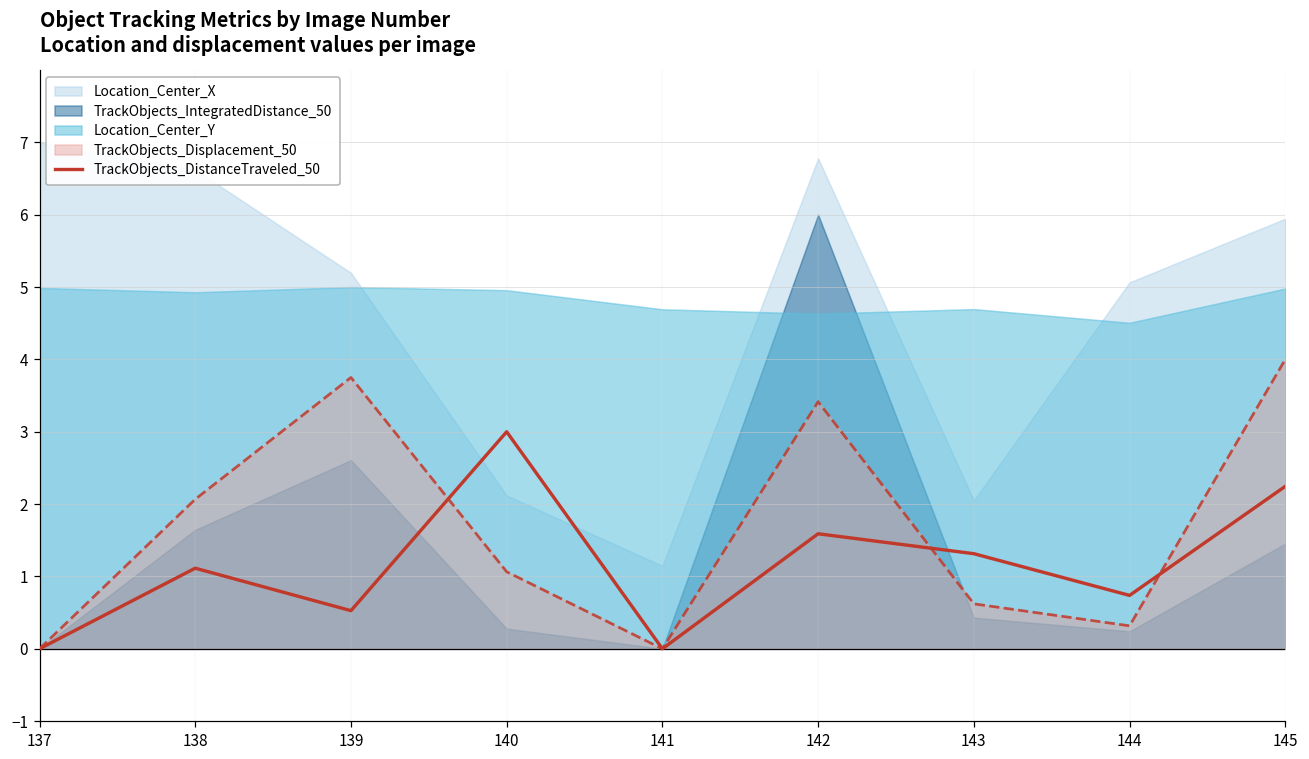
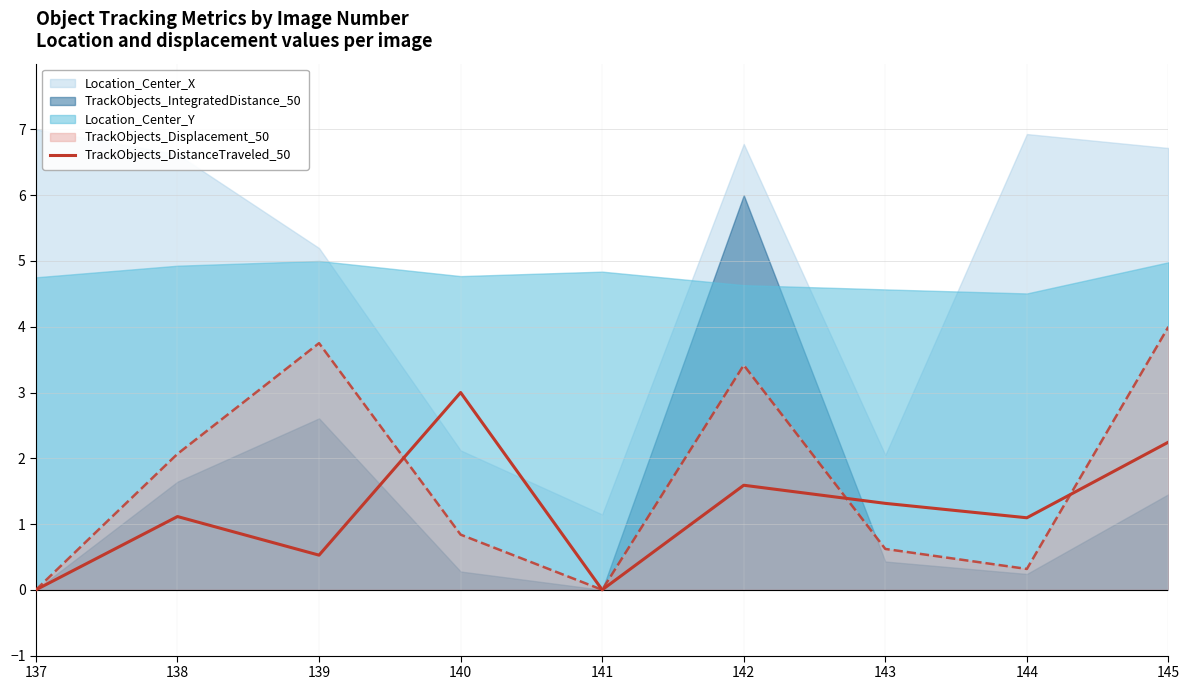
Location_Center_Y, 137: 5.0 -> 4.8
Location_Center_Y, 140: 5.0 -> 4.8
TrackObjects_Displacement_50, 140: 1.1 -> 0.8
Location_Center_Y, 141: 4.7 -> 4.8
Location_Center_Y, 143: 4.7 -> 4.6
TrackObjects_DistanceTraveled_50, 144: 0.7 -> 1.1
Location_Center_X, 144: 5.1 -> 6.9
Location_Center_X, 145: 5.9 -> 6.7
